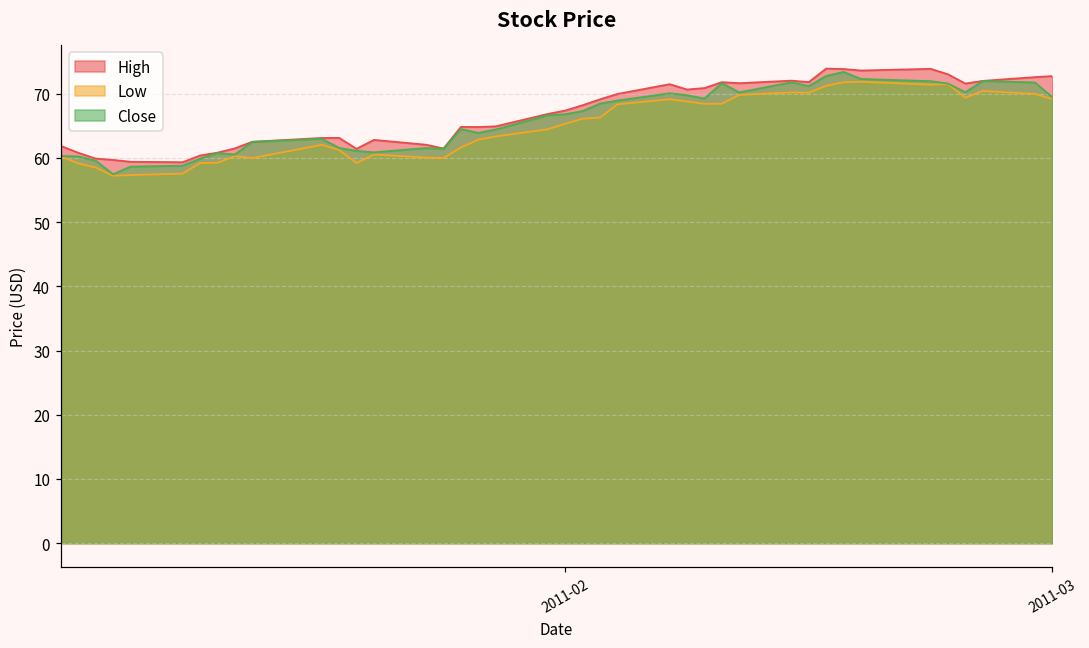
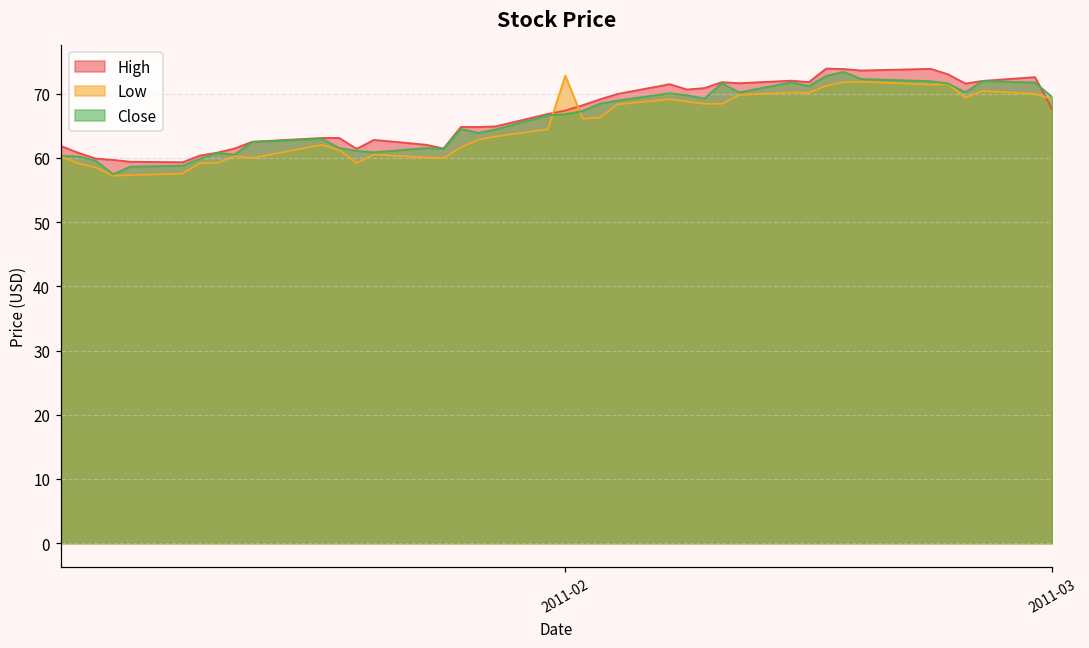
Low, 2011-02: 65 -> 73
High, 2011-03: 73 -> 68
